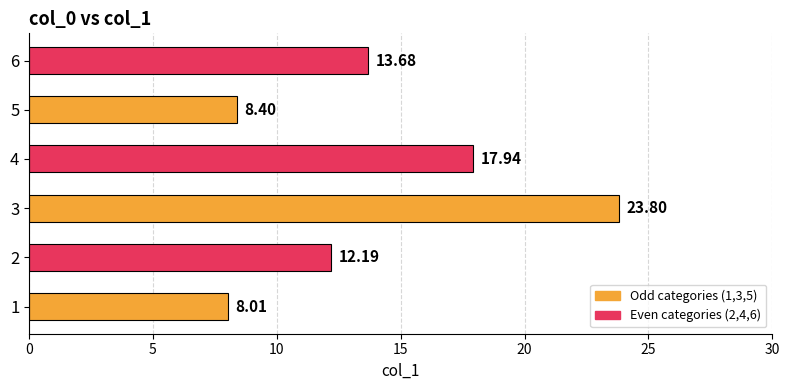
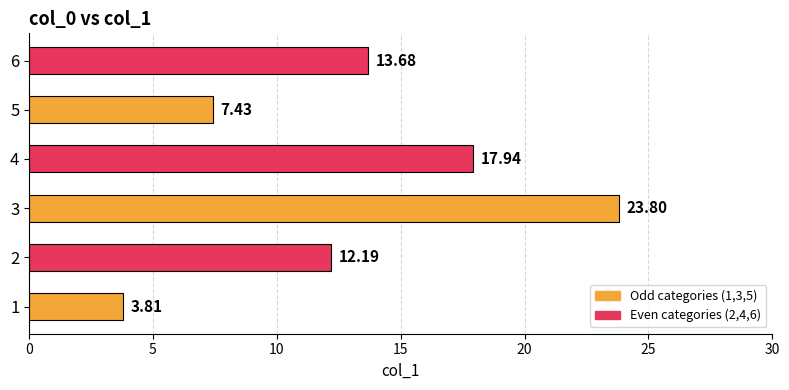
5: 8.40 -> 7.43
1: 8.01 -> 3.81
